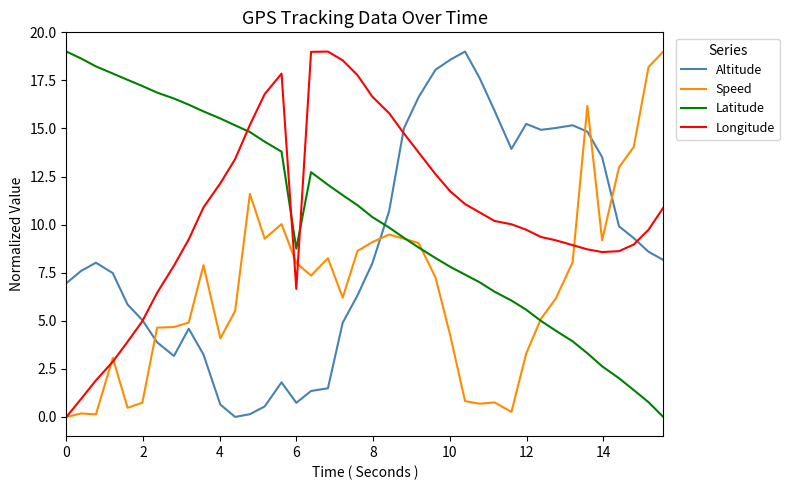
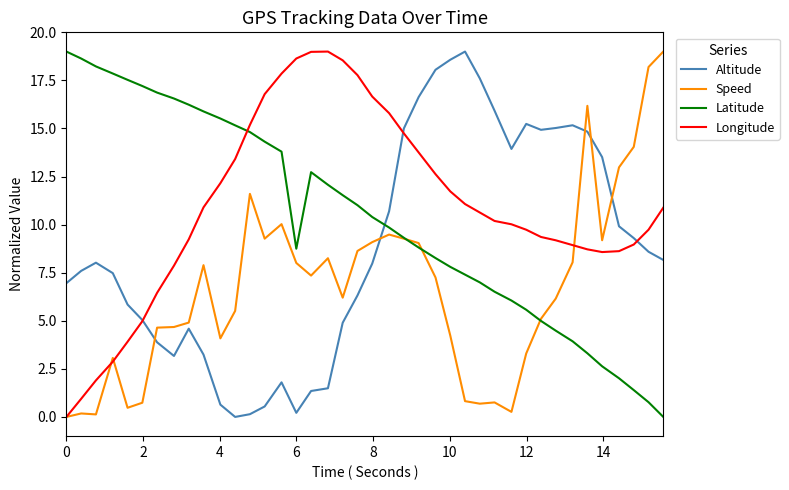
Altitude, 6: 0.7 -> 0.2
Longitude, 6: 6.7 -> 18.6
